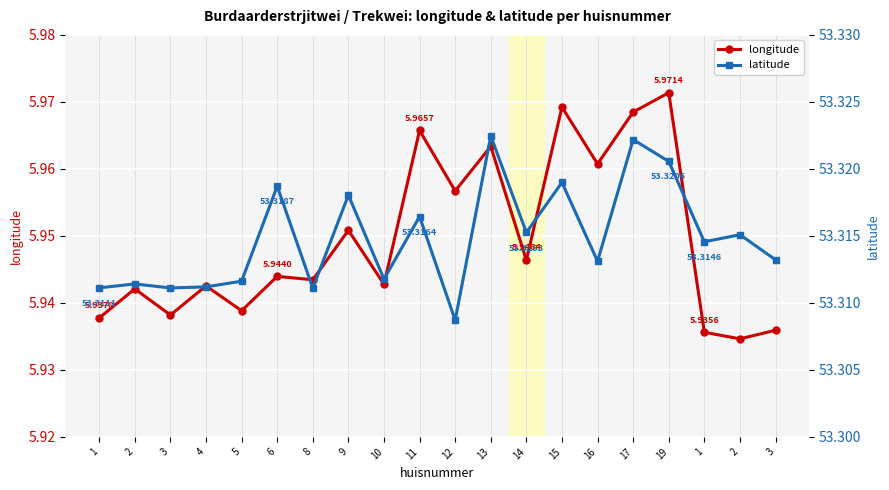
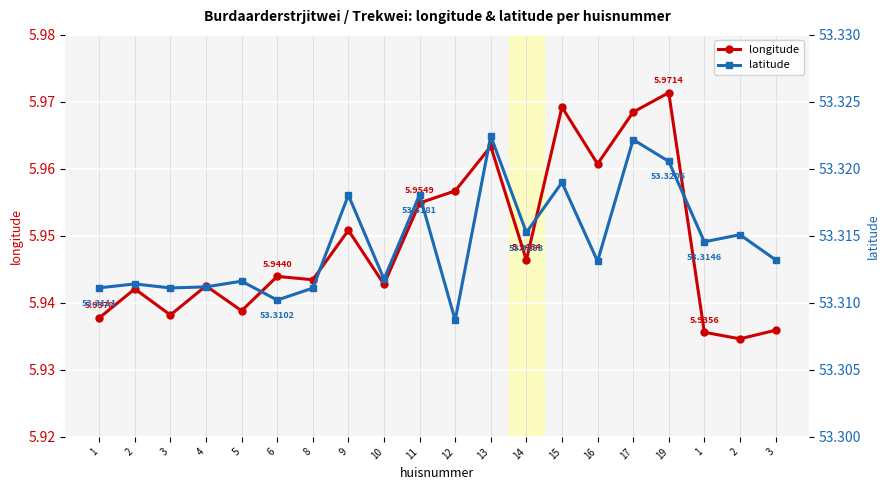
longitude, 11: 5.9657 -> 5.9549
latitude, 6: 53.3187 -> 53.3102
latitude, 11: 53.3164 -> 53.3181
